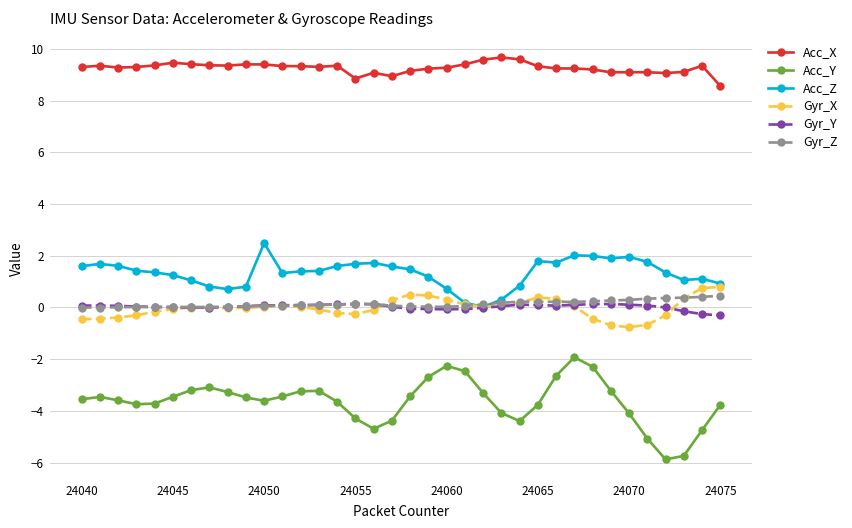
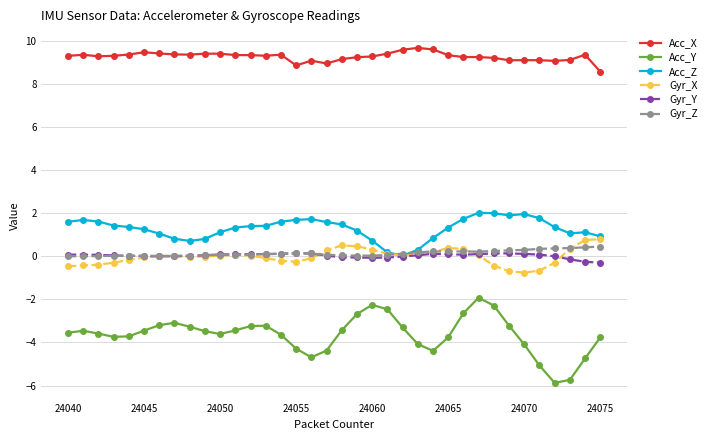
Acc_Z, 24050: 2.5 -> 1.1
Acc_Z, 24065: 1.8 -> 1.3
